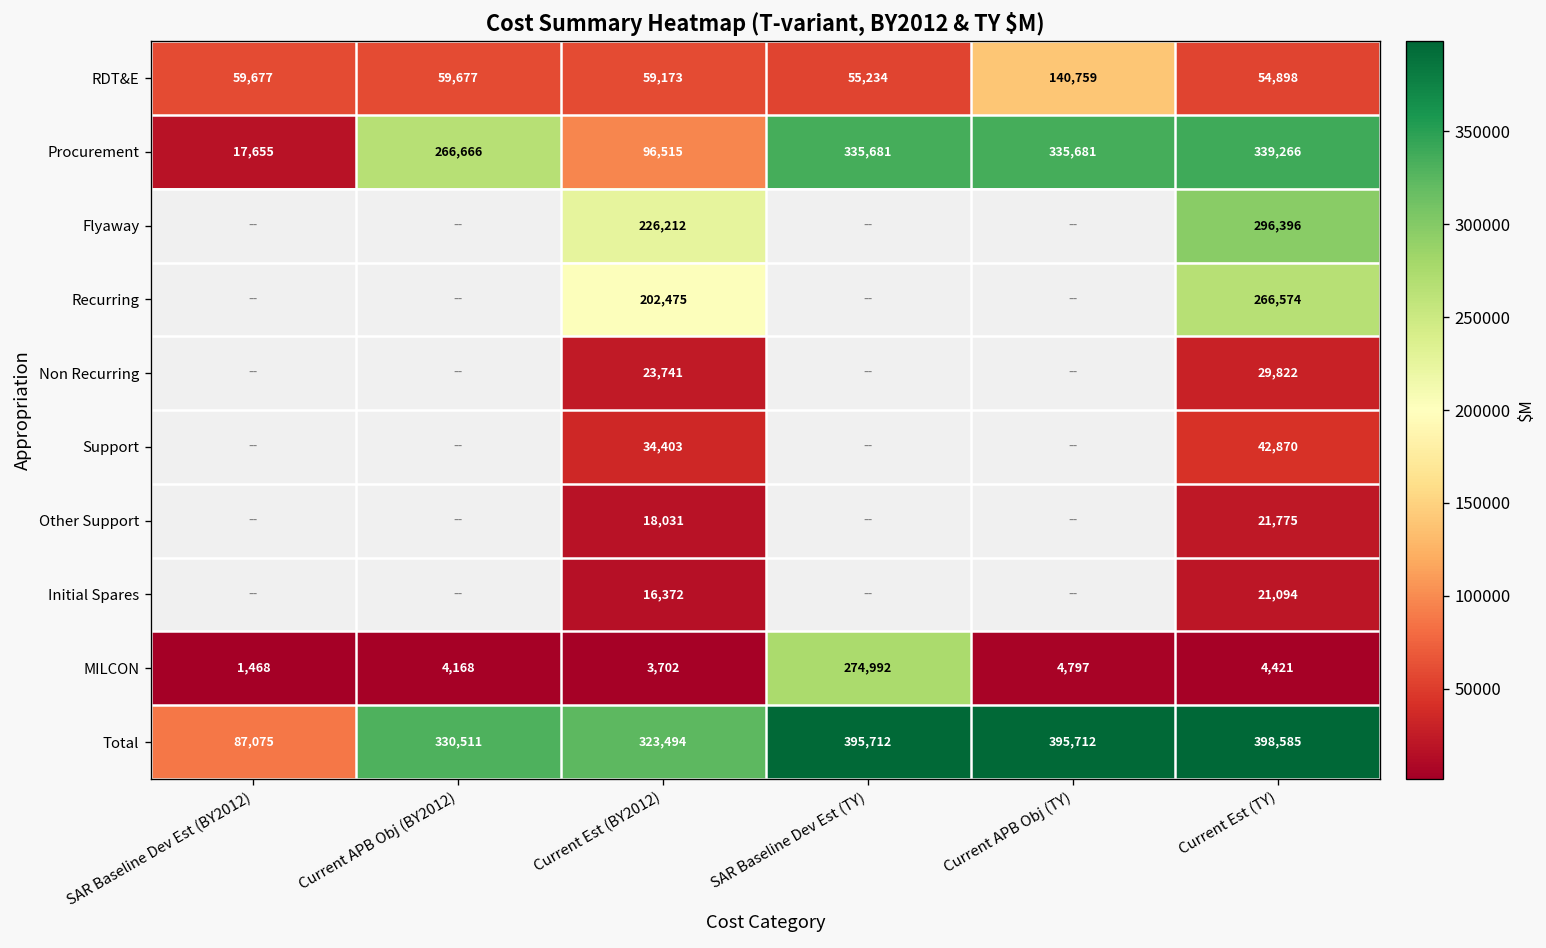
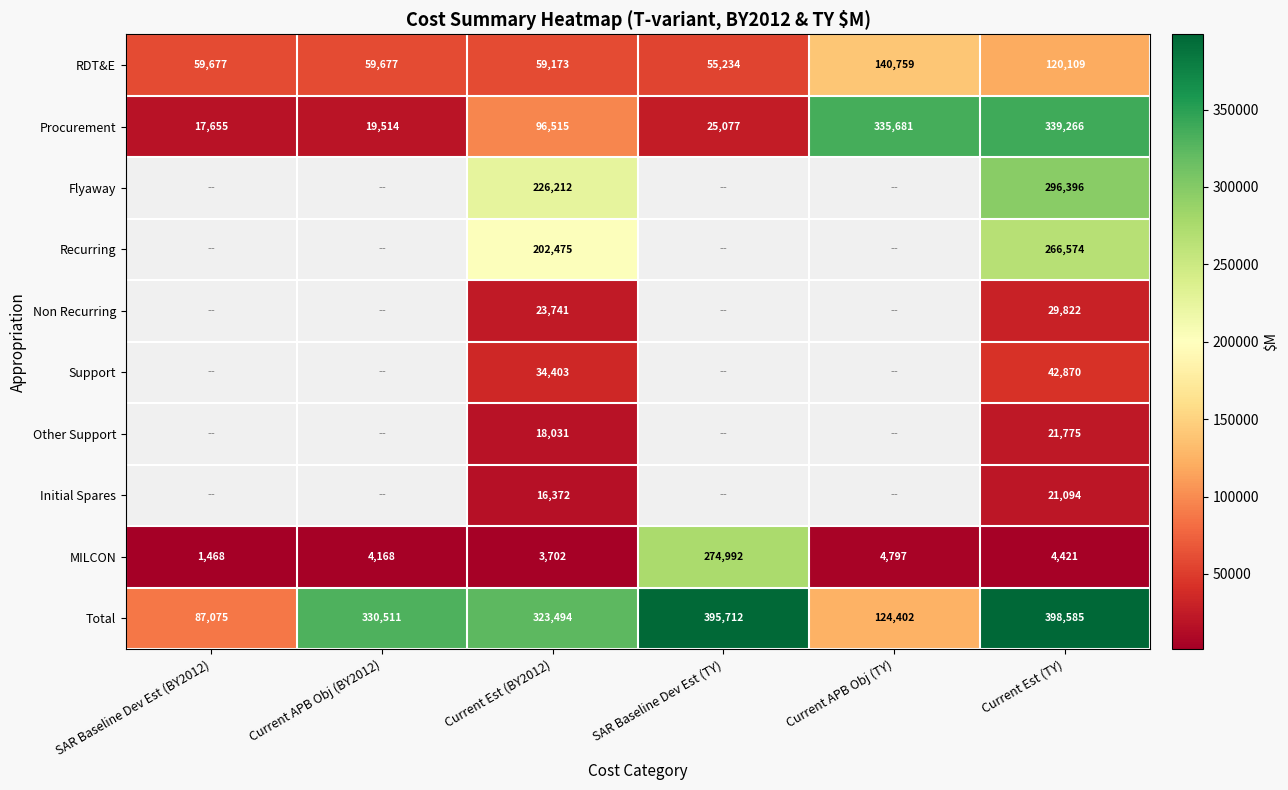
RDT&E, Current Est (TY): 54,898 -> 120,109
Procurement, Current APB Obj (BY2012): 266,666 -> 19,514
Procurement, SAR Baseline Dev Est (TY): 335,681 -> 25,077
Total, Current APB Obj (TY): 395,712 -> 124,402
